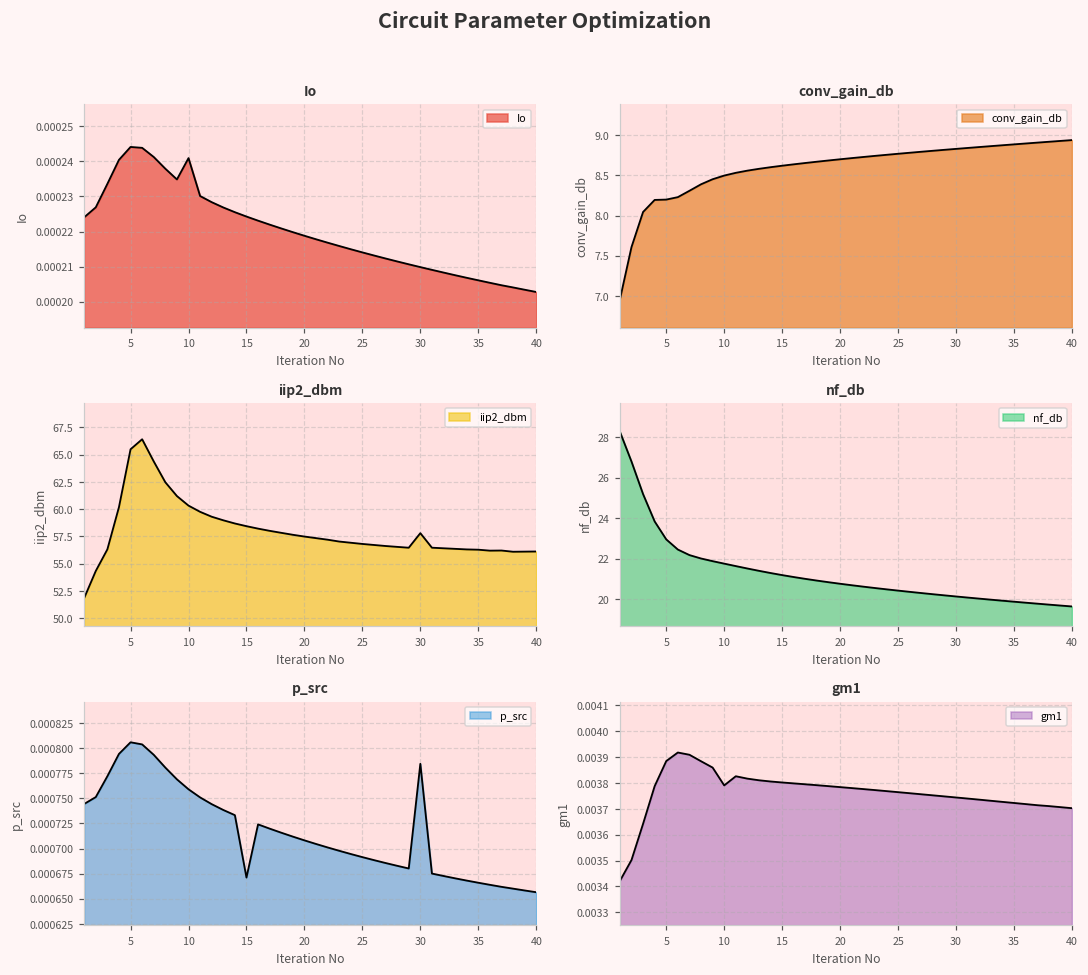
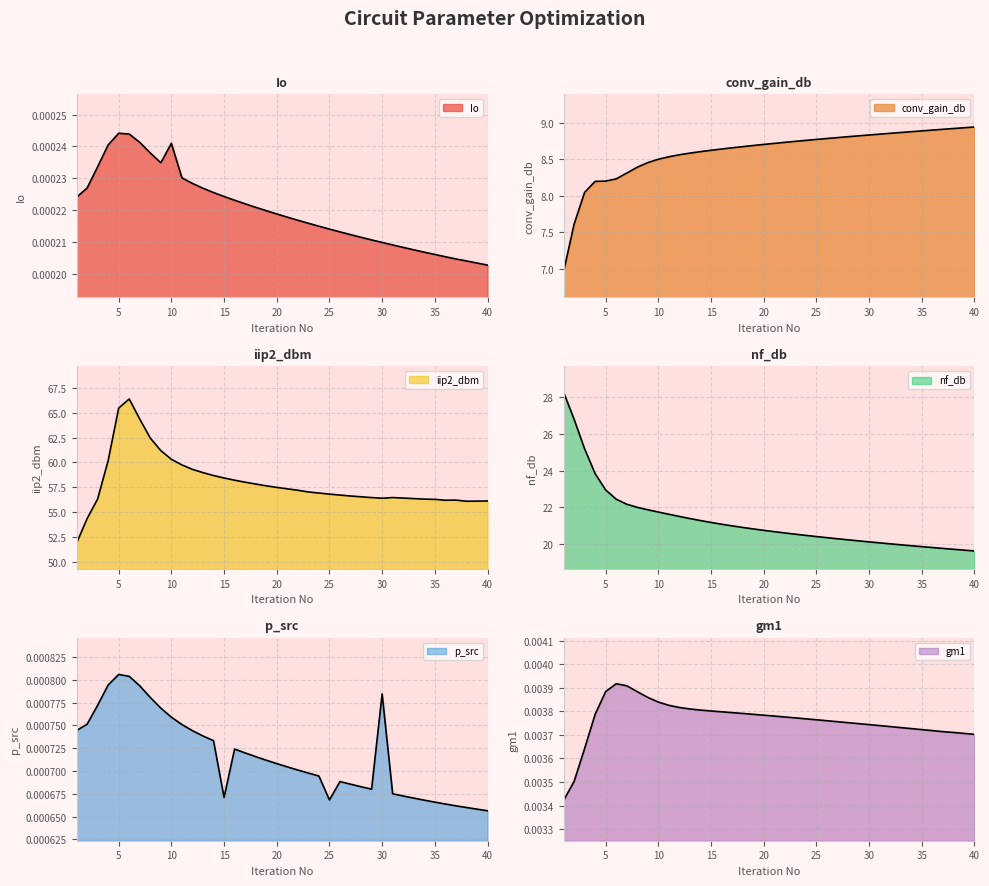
iip2_dbm, 30: 58 -> 56
p_src, 25: 0.00069 -> 0.00067
gm1, 10: 0.00379 -> 0.00384
